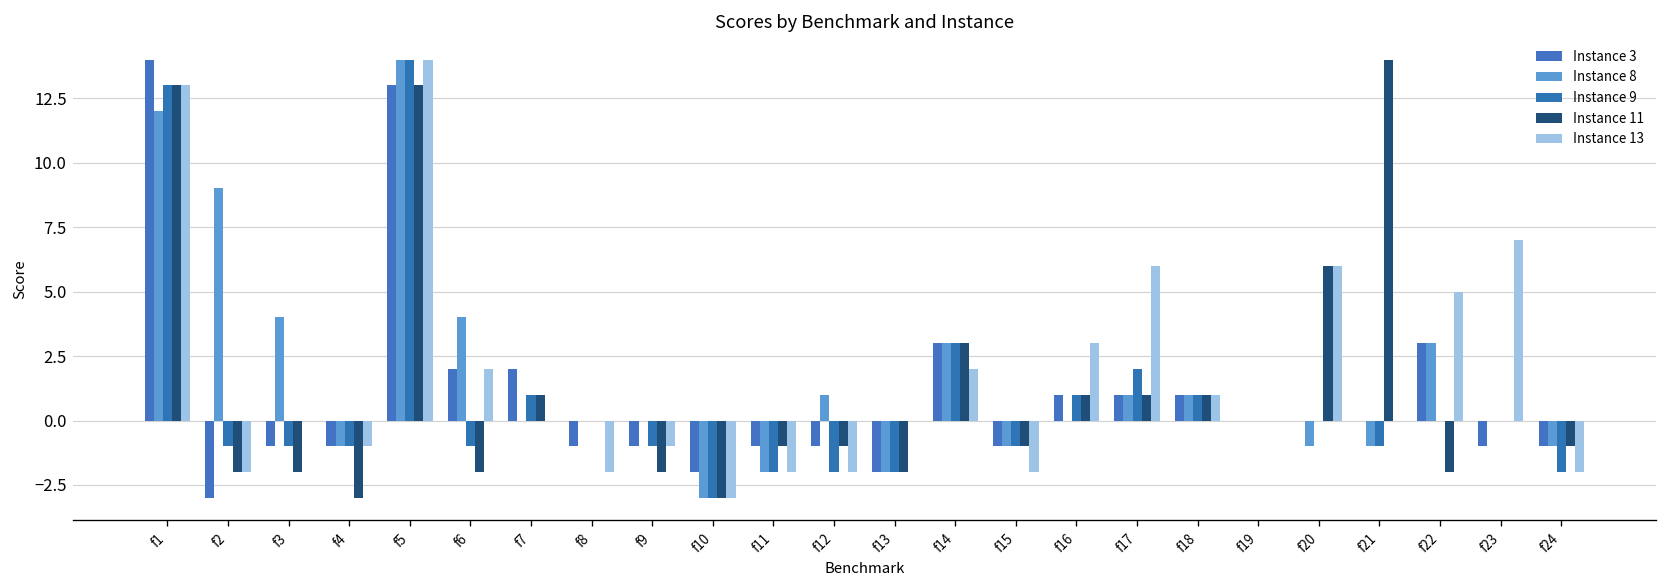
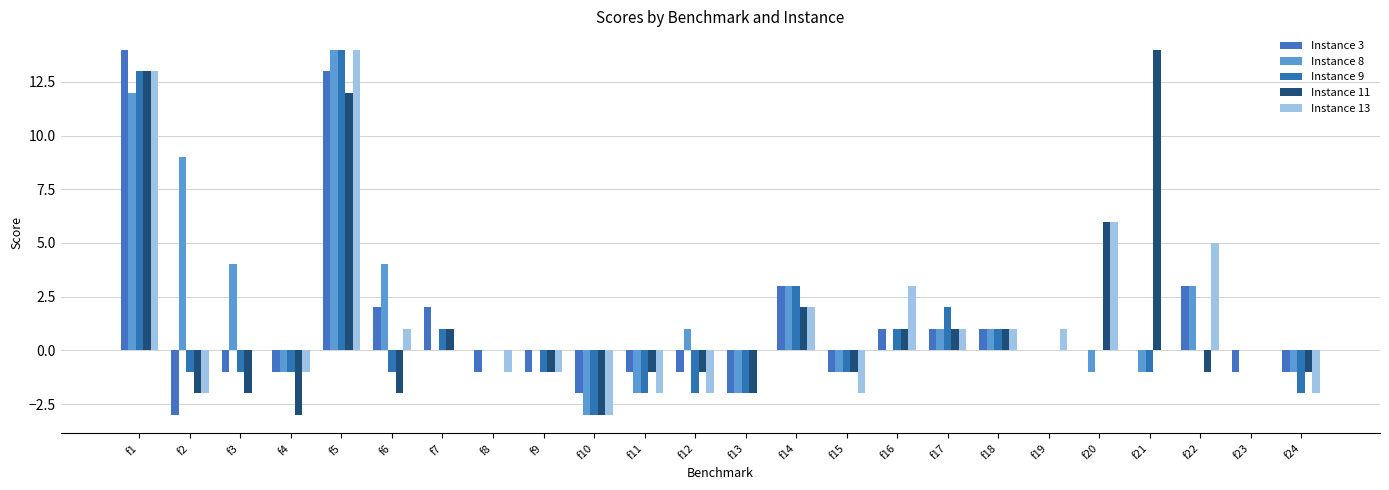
Instance 11, f5: 13 -> 12
Instance 13, f6: 2 -> 1
Instance 13, f8: -2 -> -1
Instance 11, f9: -2 -> -1
Instance 11, f14: 3 -> 2
Instance 13, f17: 6 -> 1
Instance 13, f19: 0 -> 1
Instance 11, f22: -2 -> -1
Instance 13, f23: 7 -> 0
